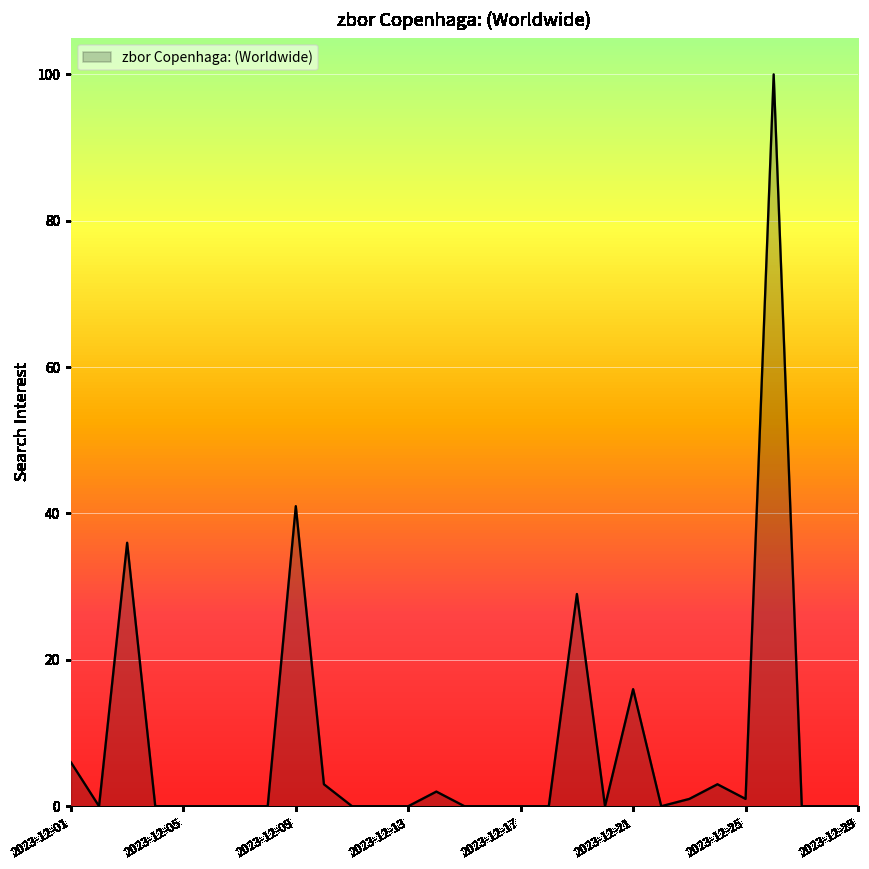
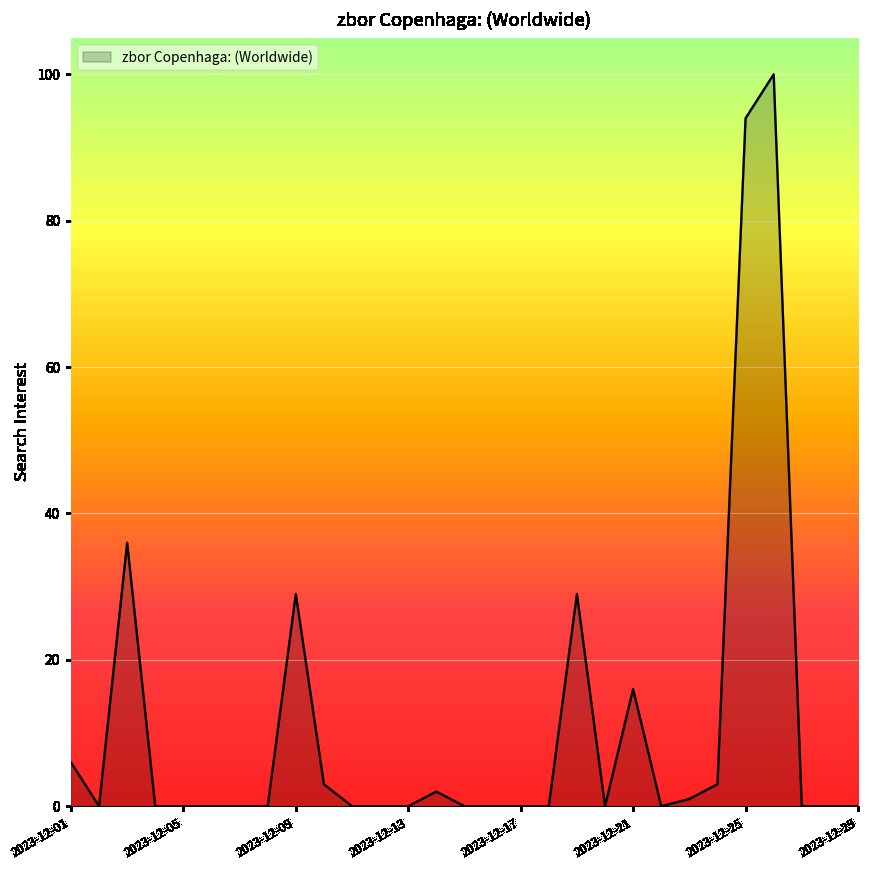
2023-12-09: 41 -> 29
2023-12-25: 1 -> 94
